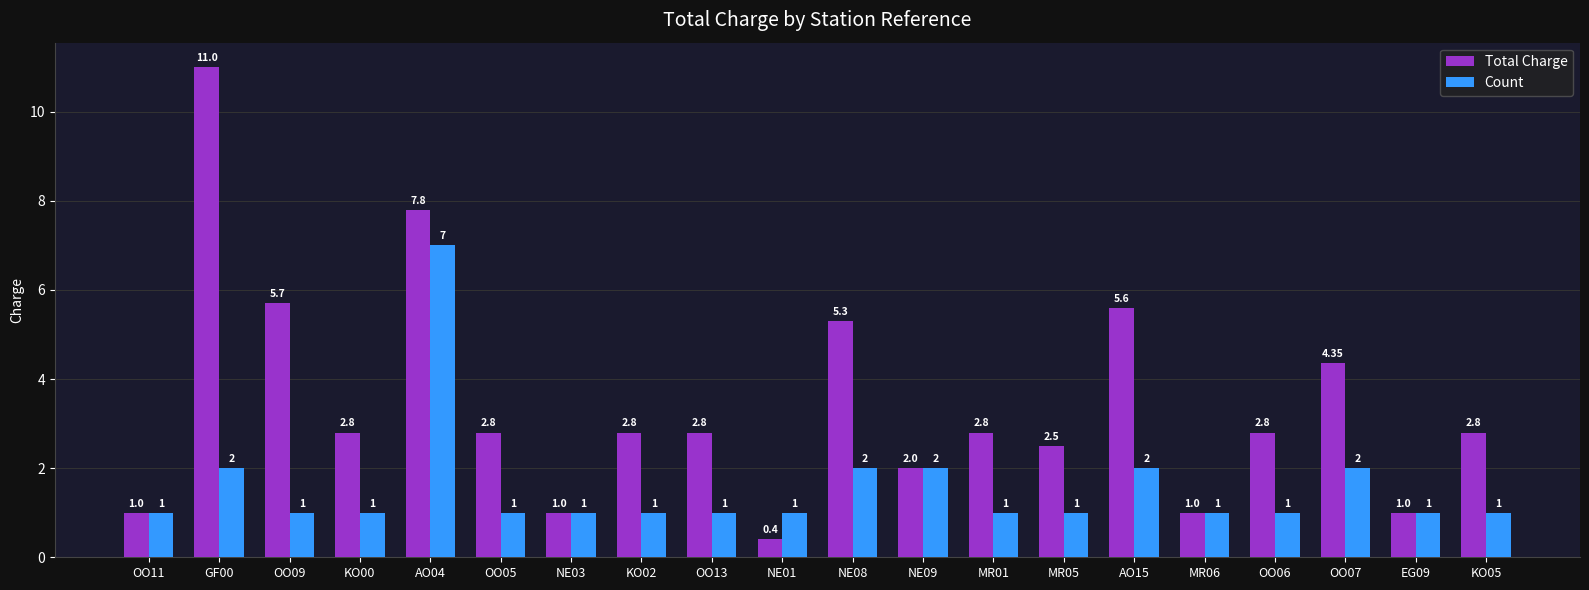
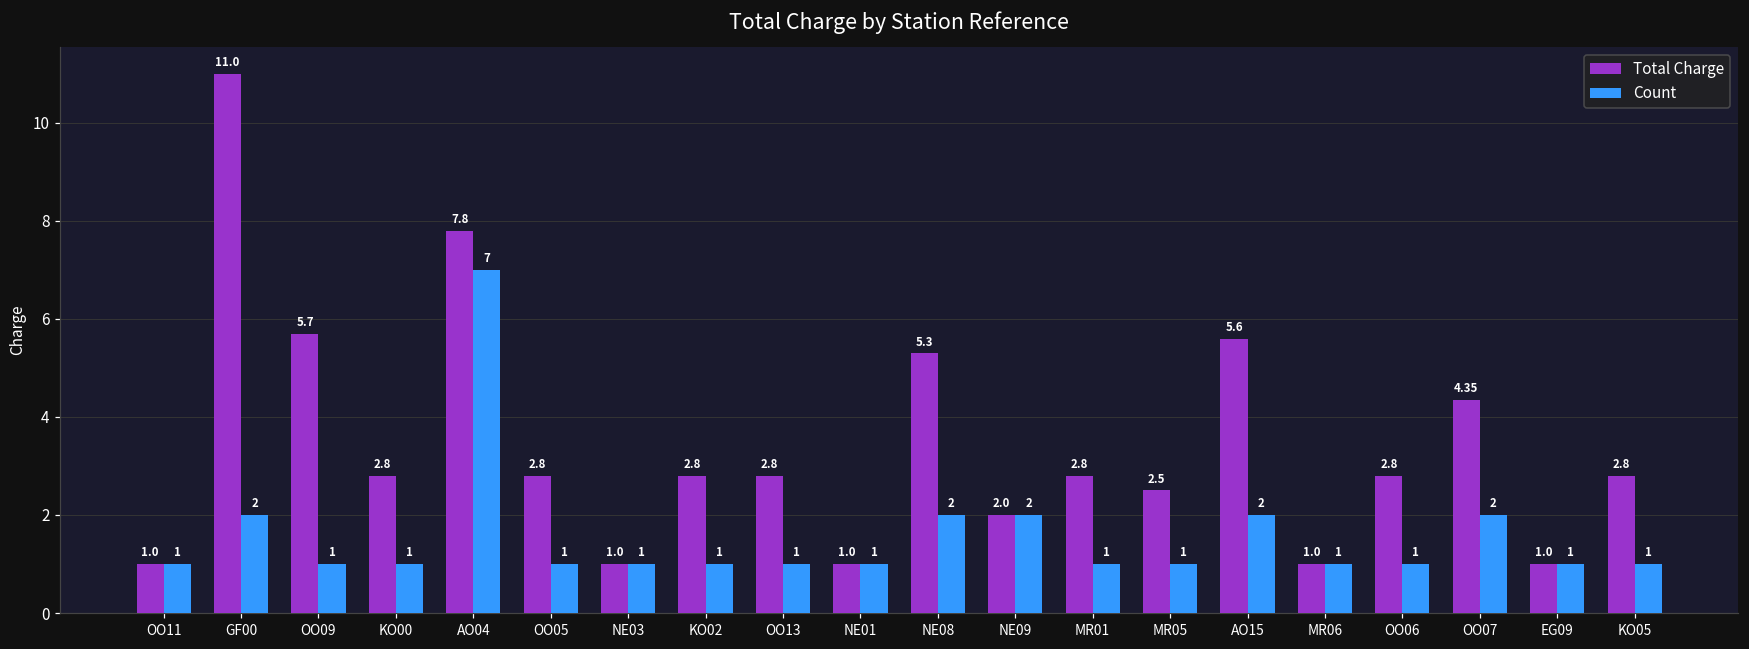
Total Charge, NE01: 0.4 -> 1.0
